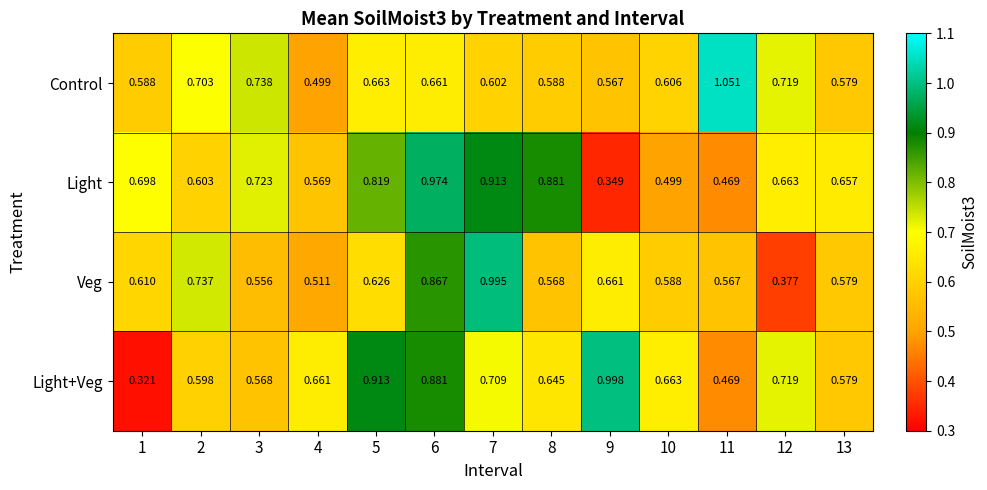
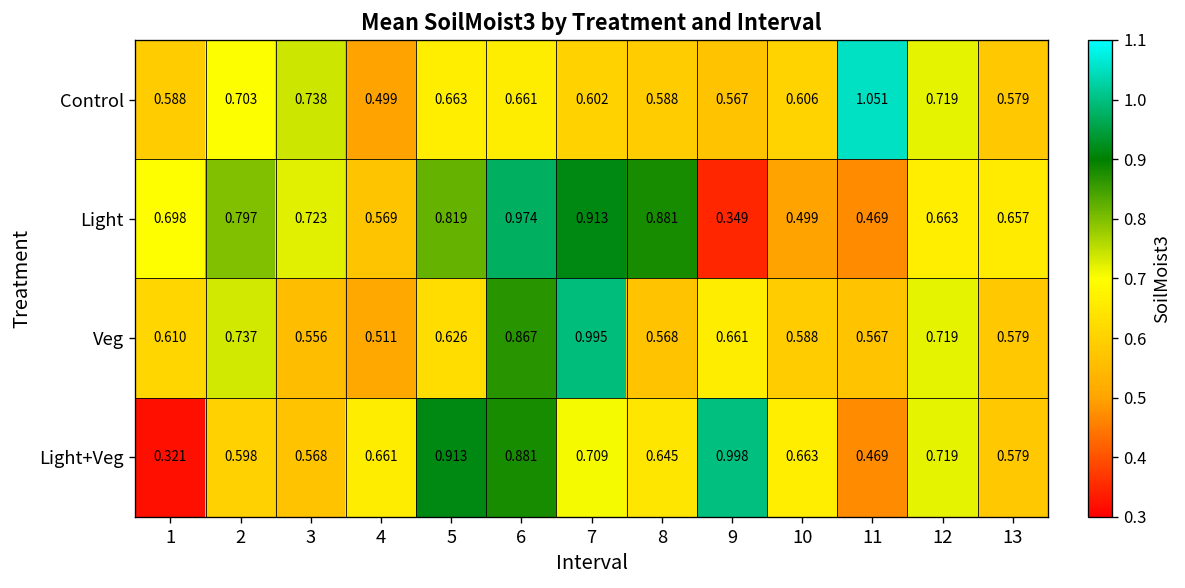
Light, 2: 0.603 -> 0.797
Veg, 12: 0.377 -> 0.719
